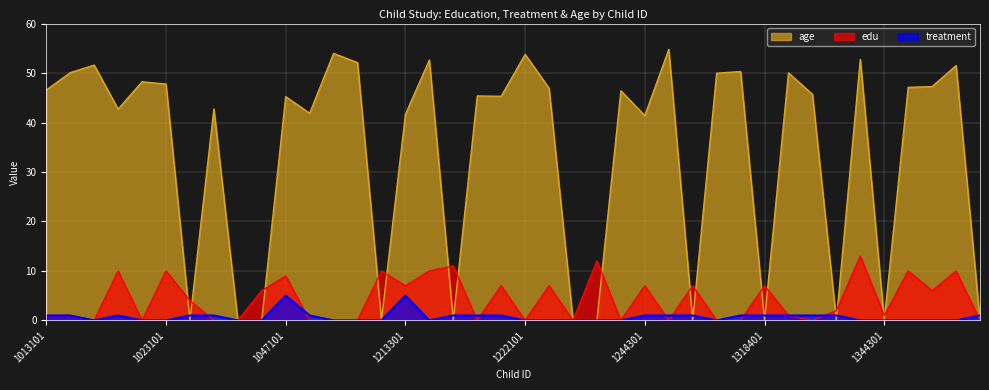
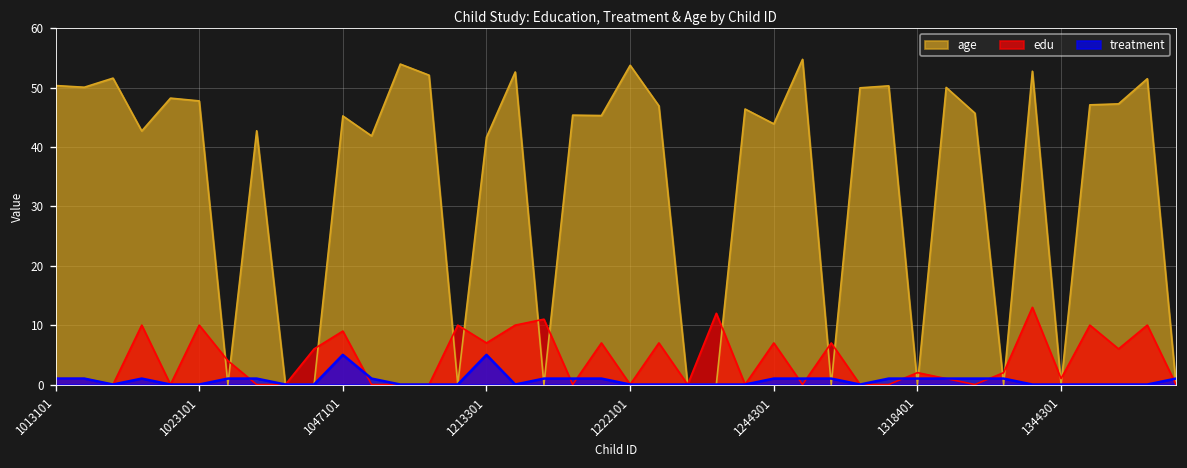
age, 1013101: 47 -> 50
age, 1244301: 41 -> 44
edu, 1318401: 7 -> 2
